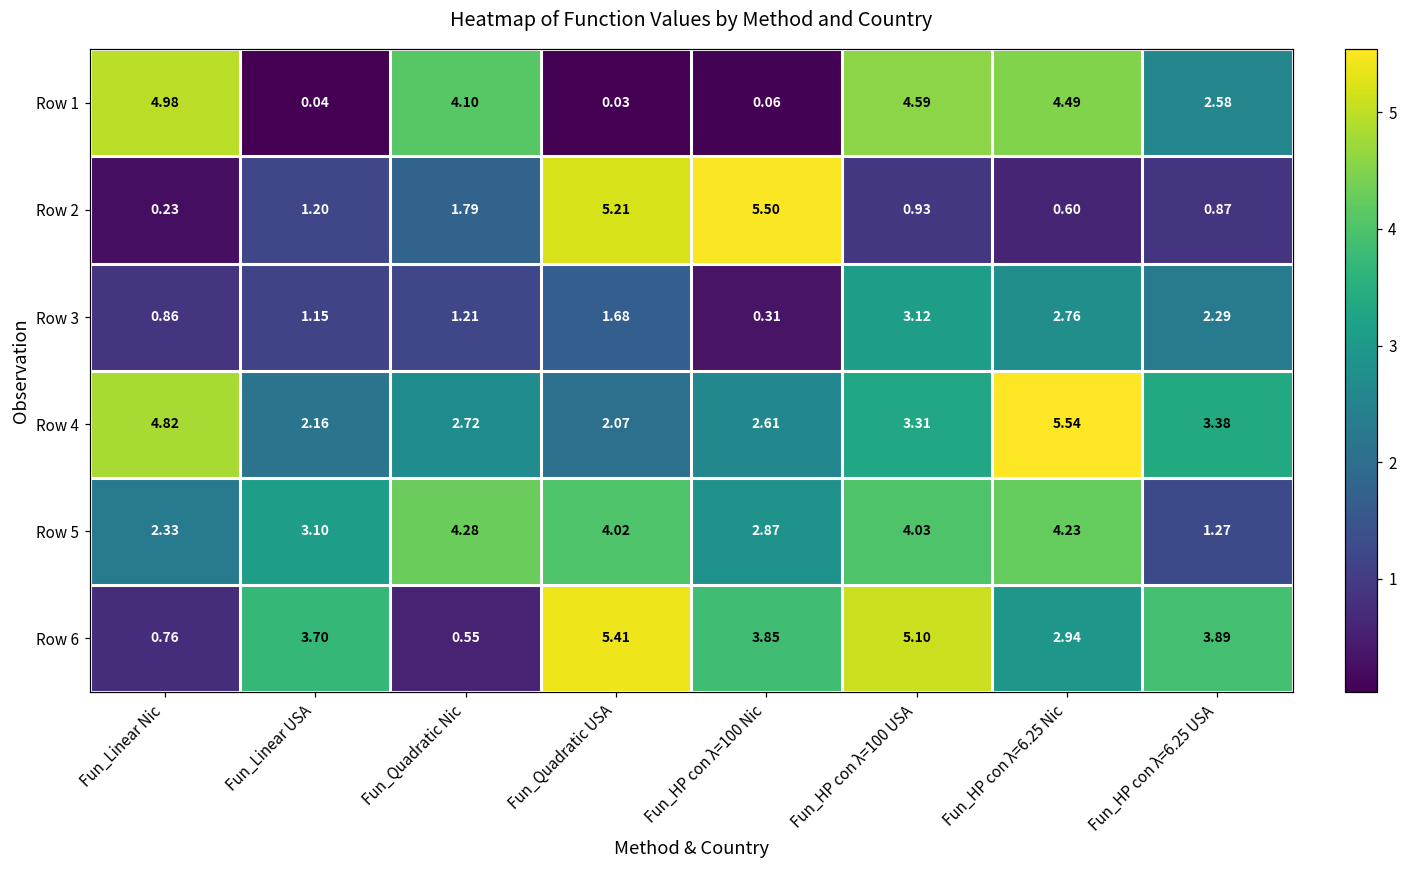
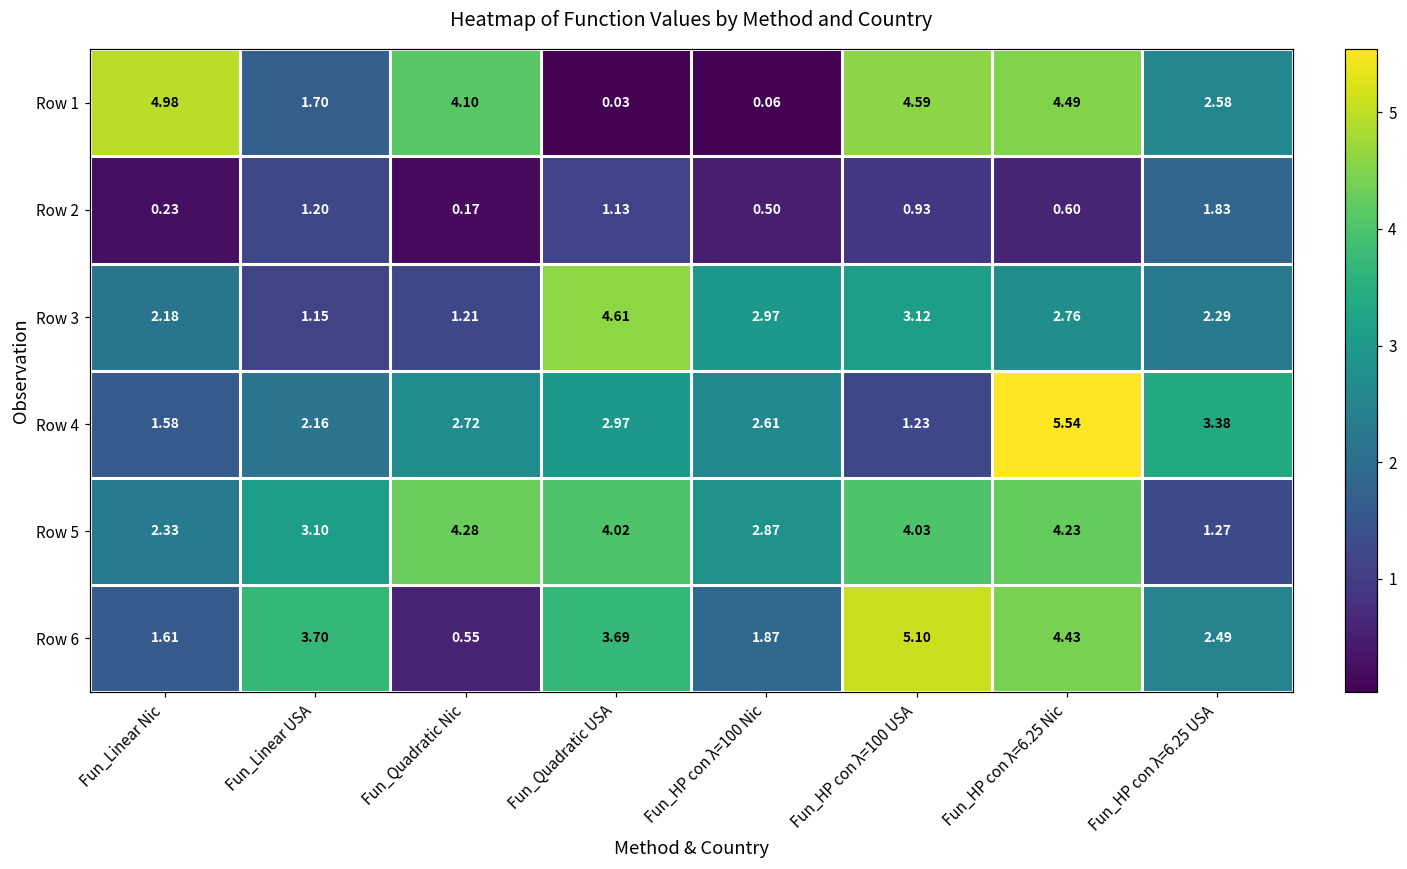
Row 1, Fun_Linear USA: 0.04 -> 1.70
Row 2, Fun_Quadratic Nic: 1.79 -> 0.17
Row 2, Fun_Quadratic USA: 5.21 -> 1.13
Row 2, Fun_HP con λ=100 Nic: 5.50 -> 0.50
Row 2, Fun_HP con λ=6.25 USA: 0.87 -> 1.83
Row 3, Fun_Linear Nic: 0.86 -> 2.18
Row 3, Fun_Quadratic USA: 1.68 -> 4.61
Row 3, Fun_HP con λ=100 Nic: 0.31 -> 2.97
Row 4, Fun_Linear Nic: 4.82 -> 1.58
Row 4, Fun_Quadratic USA: 2.07 -> 2.97
Row 4, Fun_HP con λ=100 USA: 3.31 -> 1.23
Row 6, Fun_Linear Nic: 0.76 -> 1.61
Row 6, Fun_Quadratic USA: 5.41 -> 3.69
Row 6, Fun_HP con λ=100 Nic: 3.85 -> 1.87
Row 6, Fun_HP con λ=6.25 Nic: 2.94 -> 4.43
Row 6, Fun_HP con λ=6.25 USA: 3.89 -> 2.49
